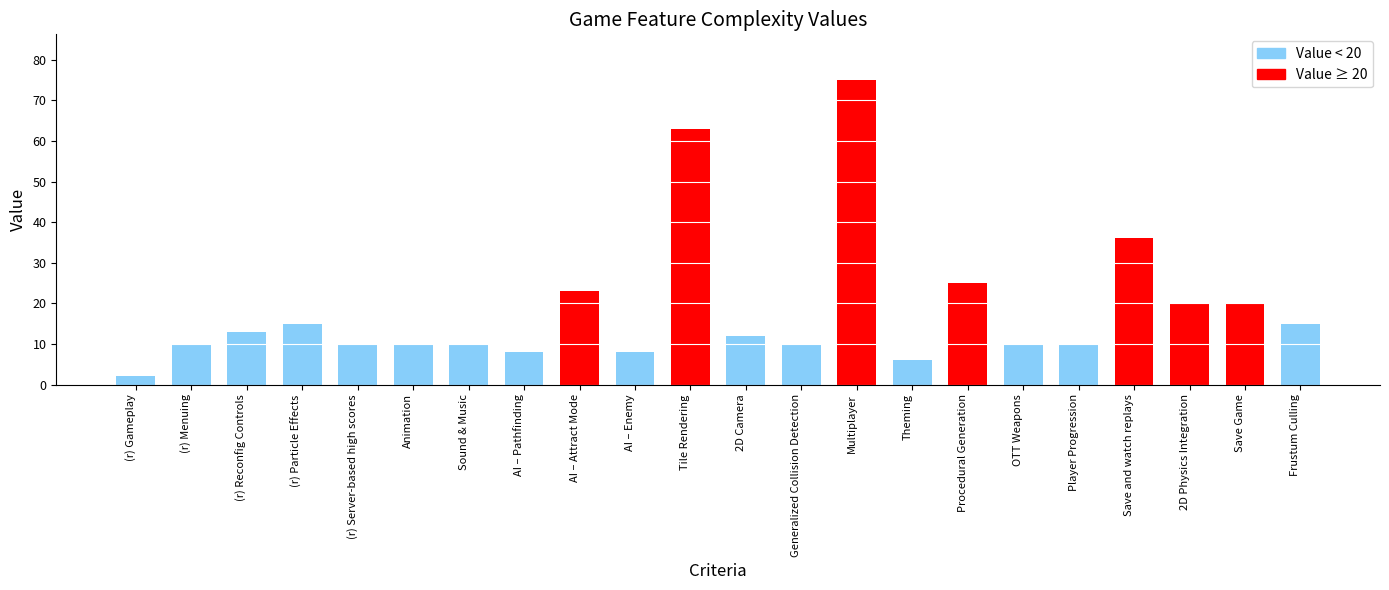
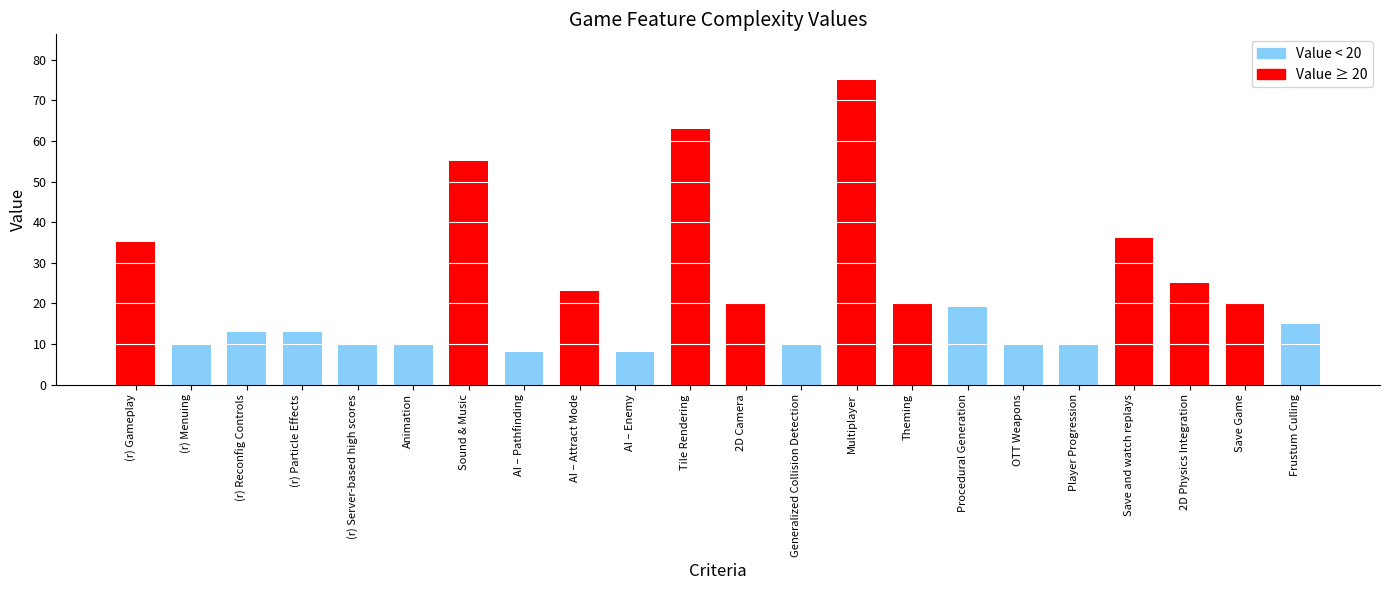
(r) Gameplay: 2 -> 35
(r) Particle Effects: 15 -> 13
Sound & Music: 10 -> 55
2D Camera: 12 -> 20
Theming: 6 -> 20
Procedural Generation: 25 -> 19
2D Physics Integration: 20 -> 25
